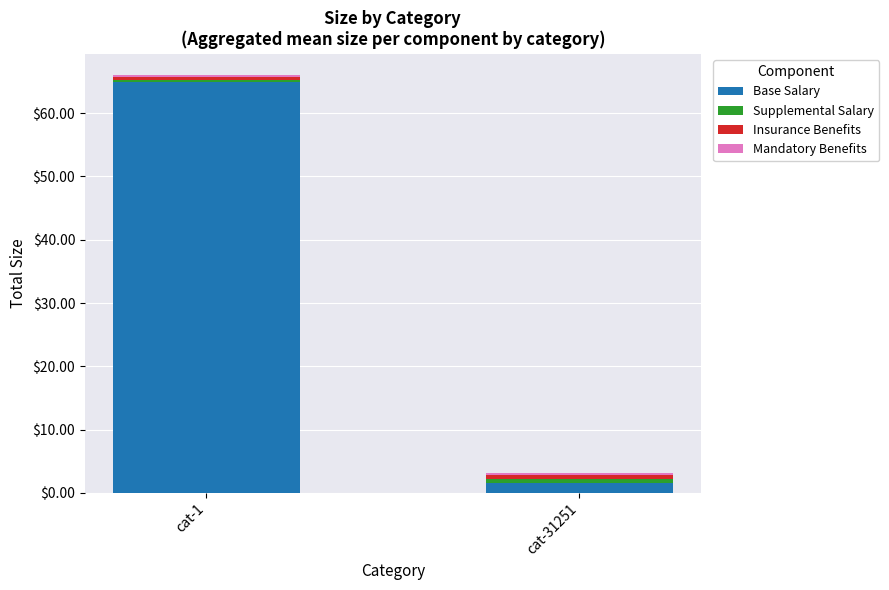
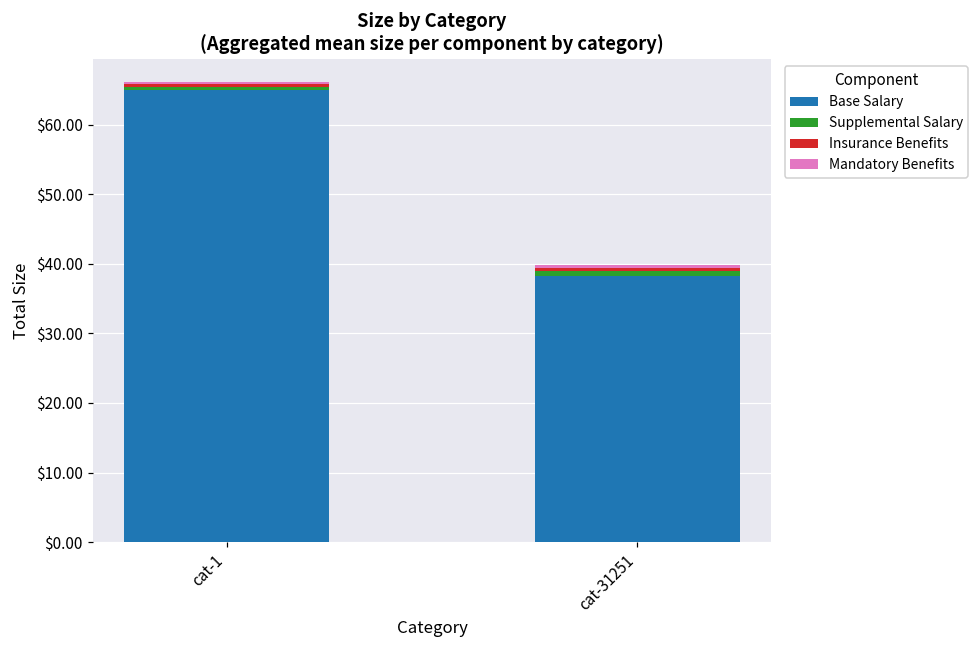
Base Salary, cat-31251: $2 -> $38
